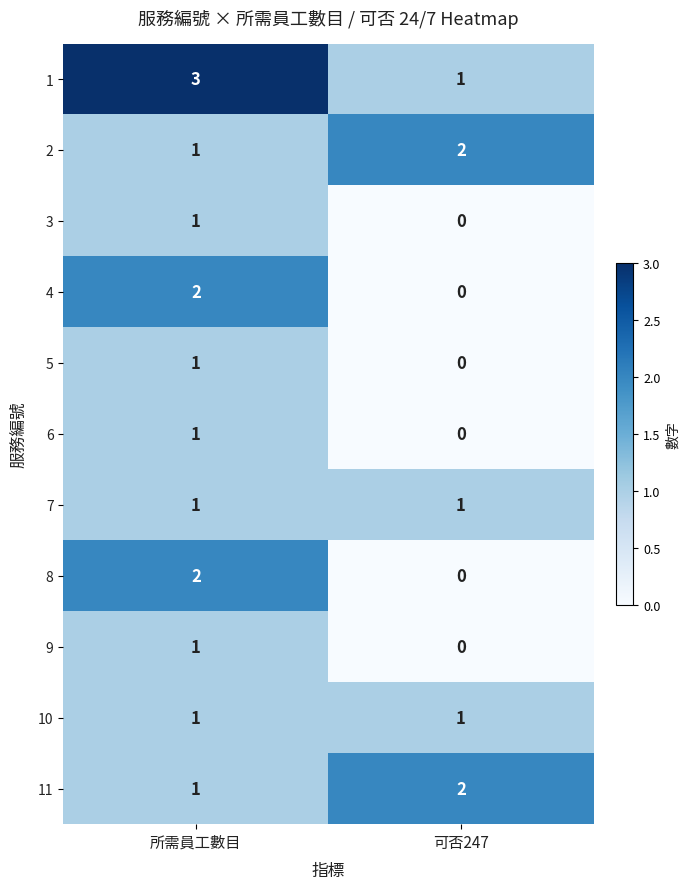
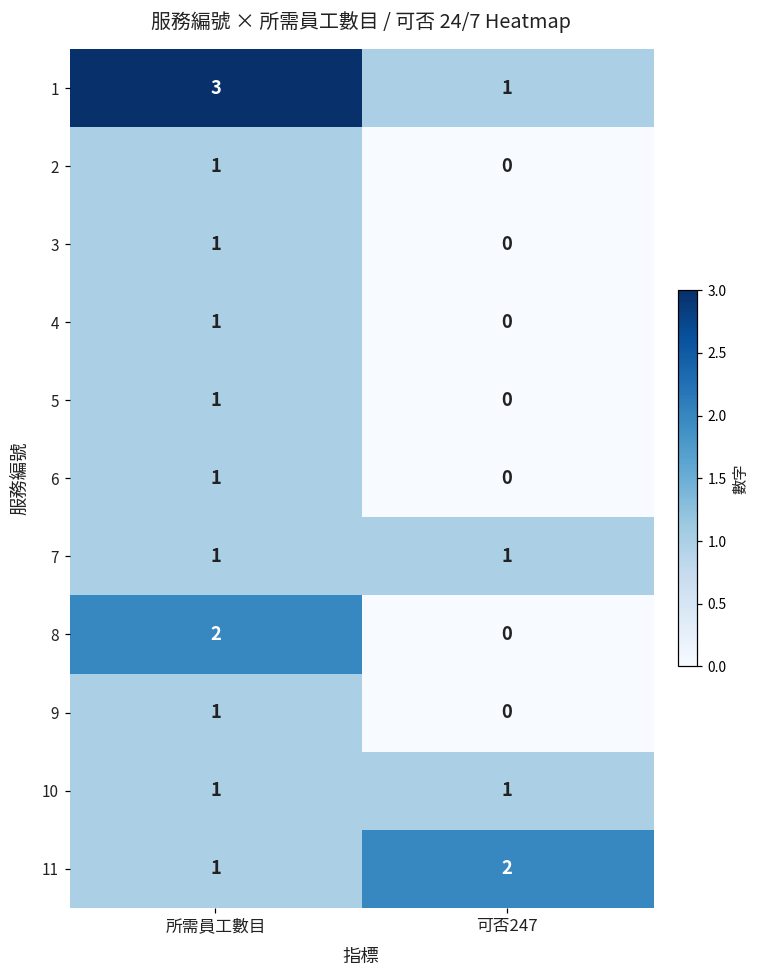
2, 可否247: 2 -> 0
4, 所需員工數目: 2 -> 1
